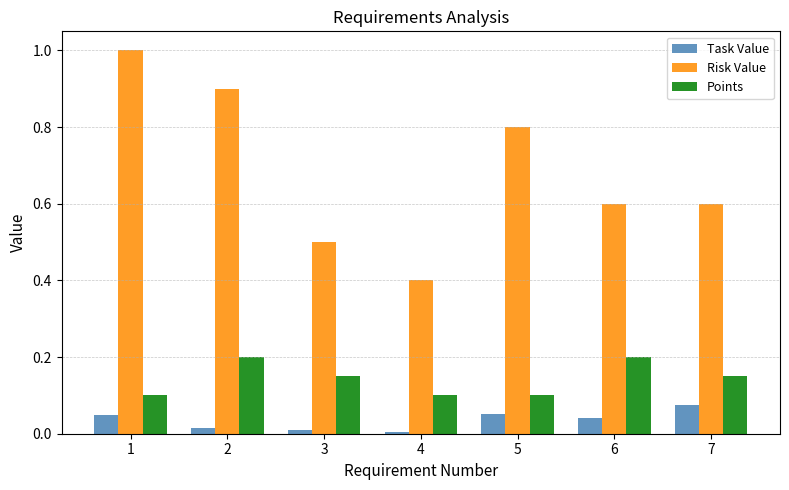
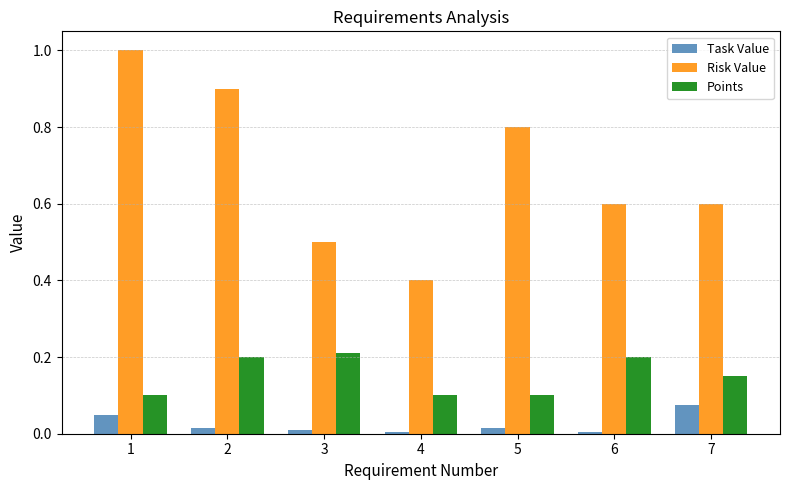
Points, 3: 0.15 -> 0.21
Task Value, 5: 0.05 -> 0.02
Task Value, 6: 0.04 -> 0.00
